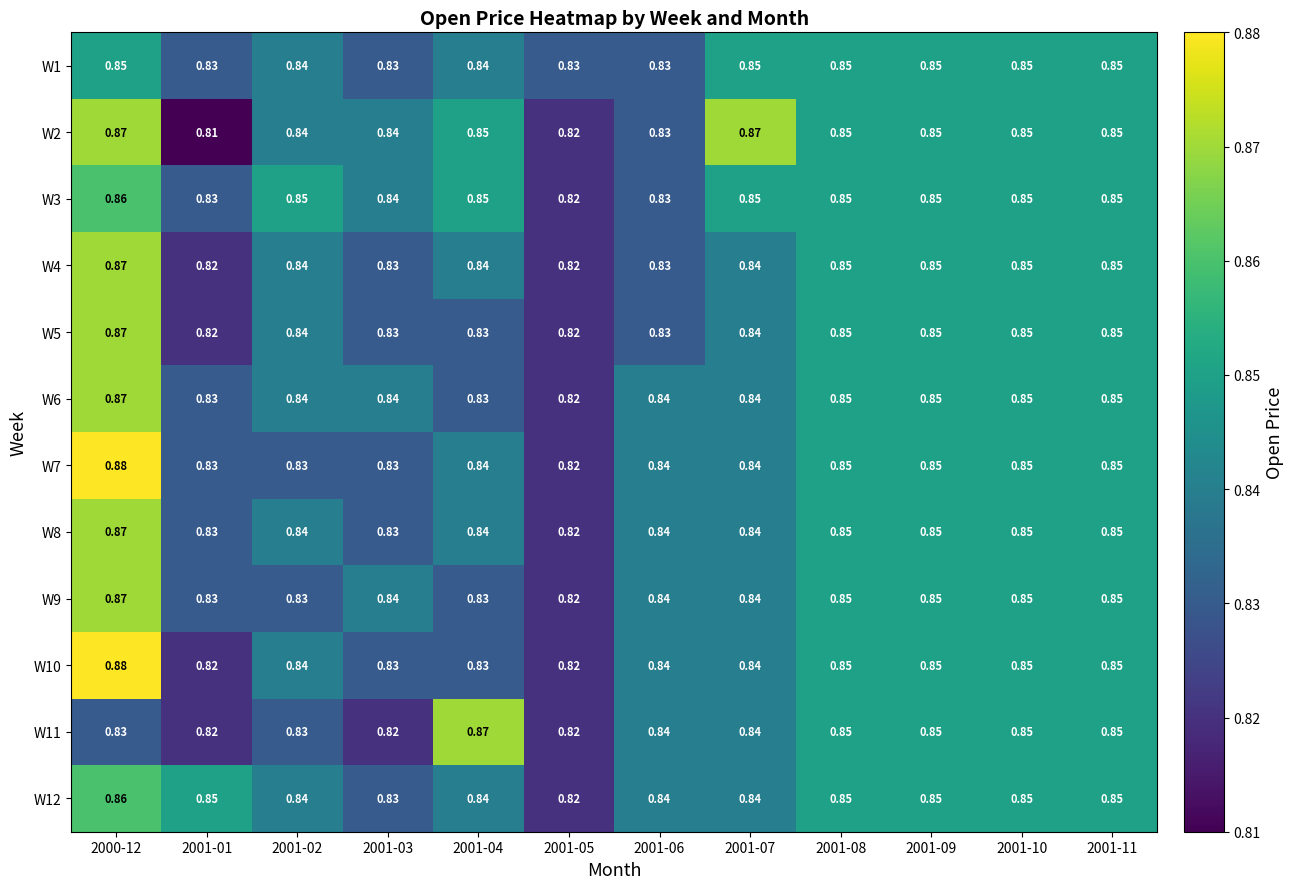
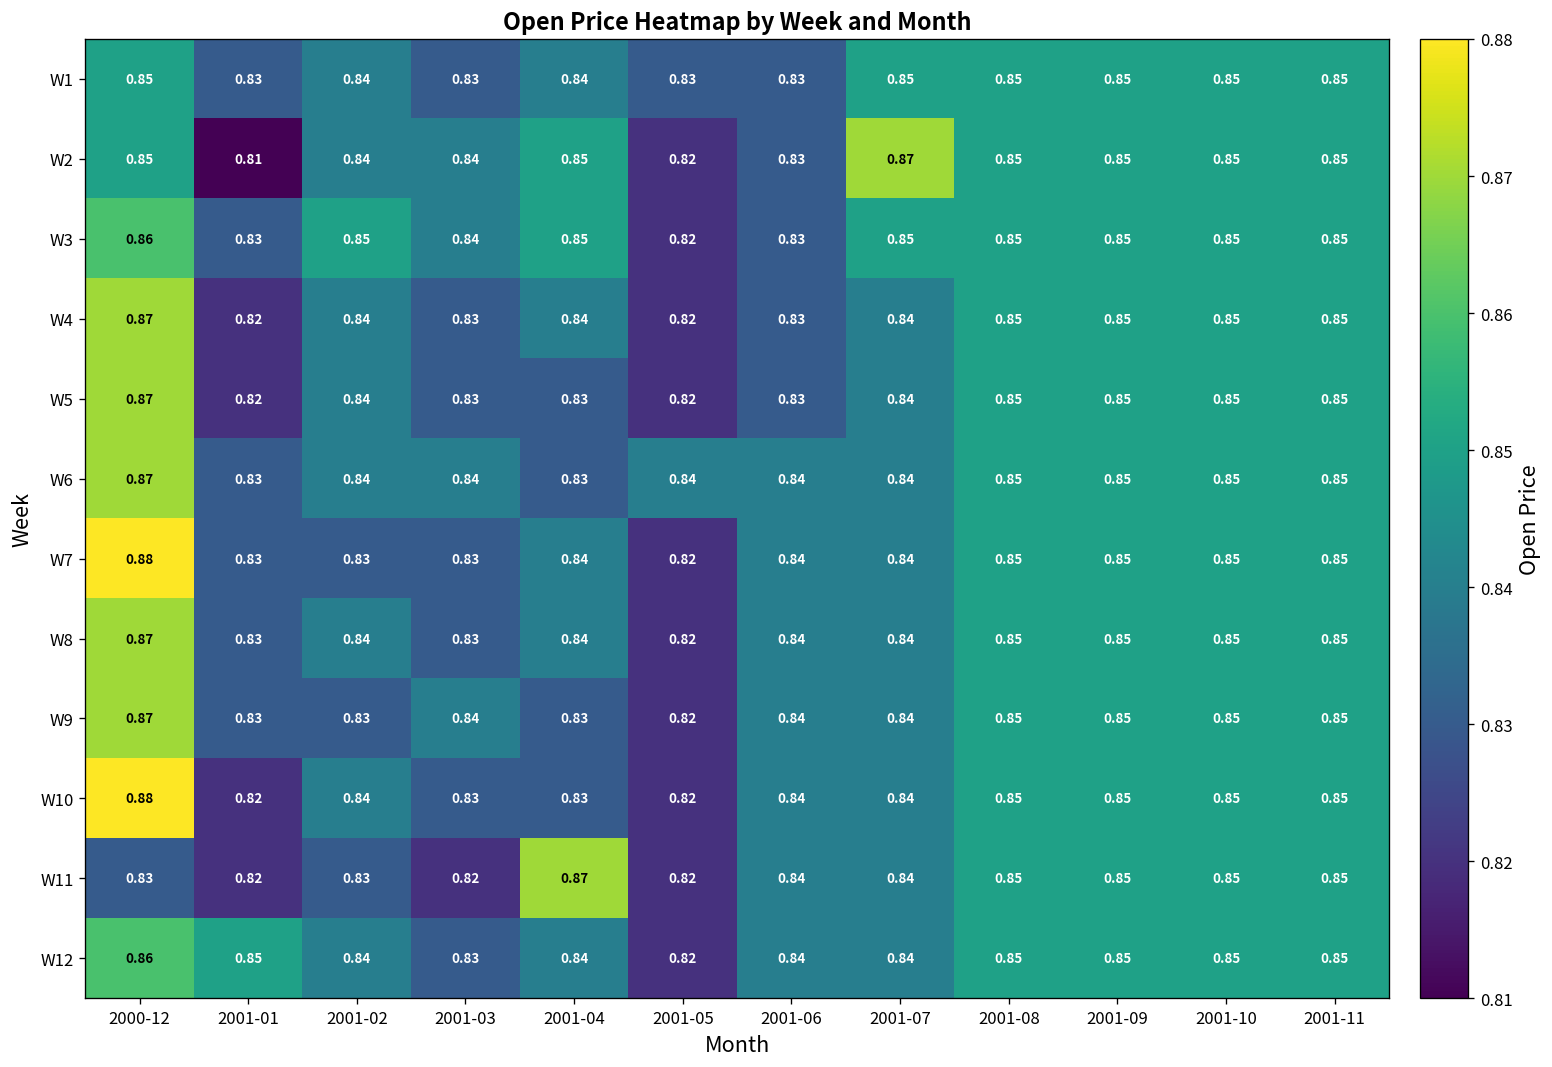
W2, 2000-12: 0.87 -> 0.85
W6, 2001-05: 0.82 -> 0.84
